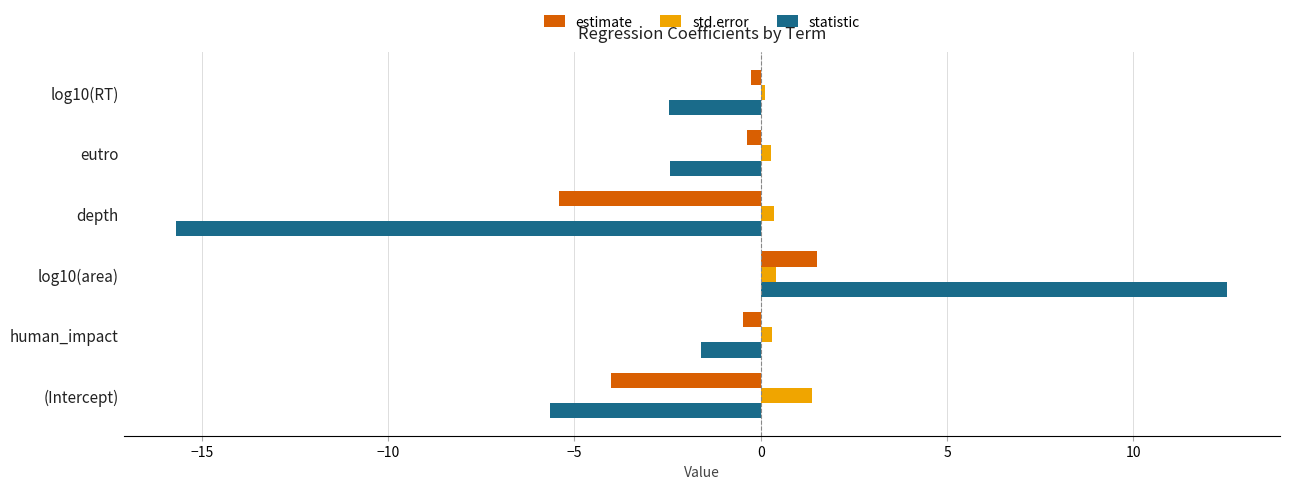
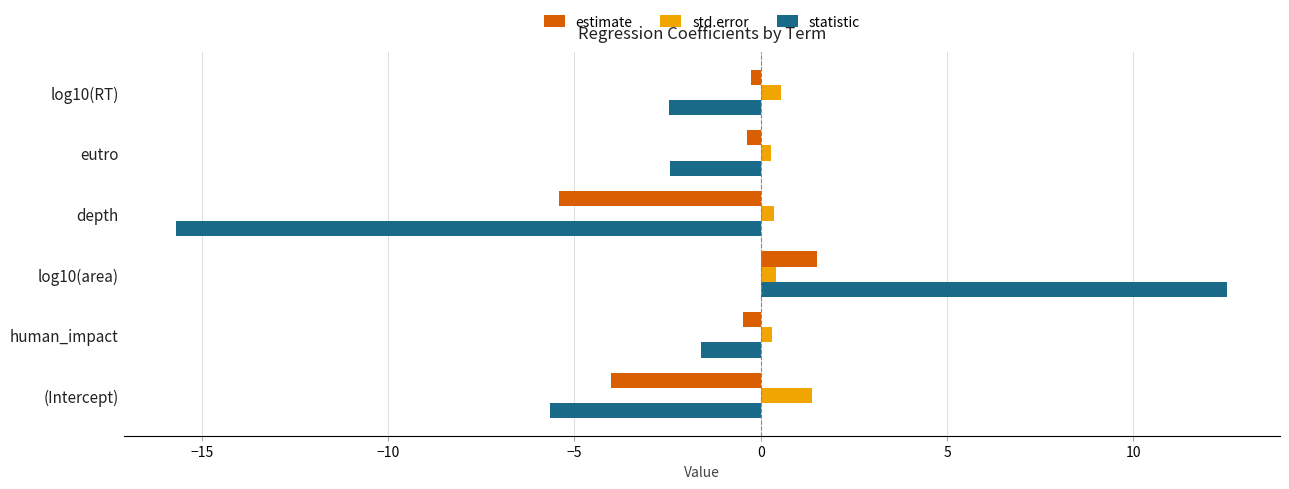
std.error, log10(RT): 0.1 -> 0.5
